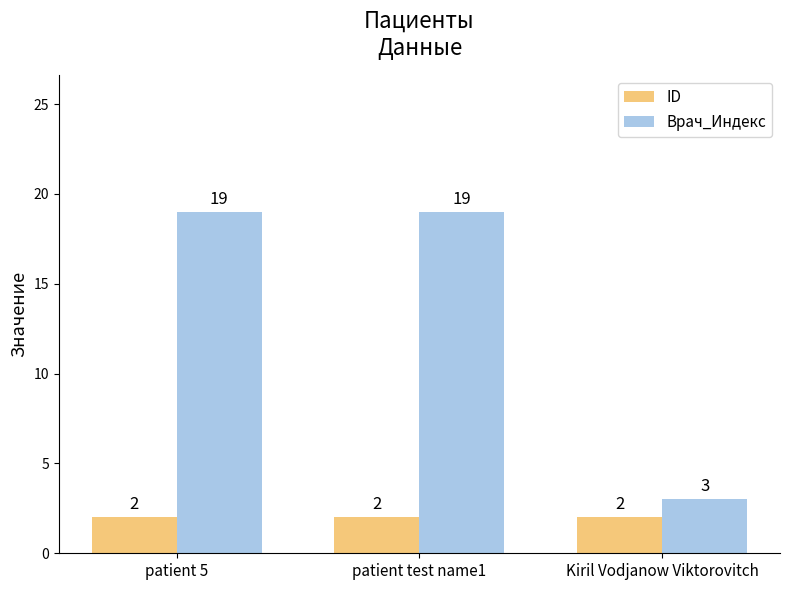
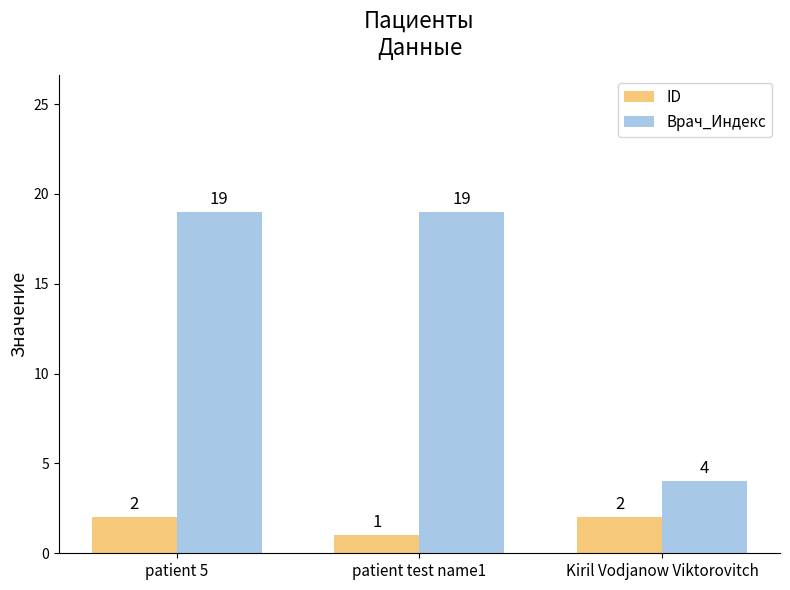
ID, patient test name1: 2 -> 1
Врач_Индекс, Kiril Vodjanow Viktorovitch: 3 -> 4
